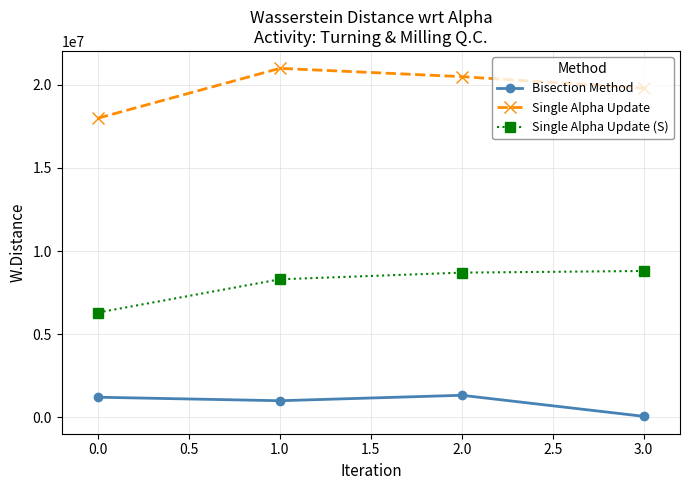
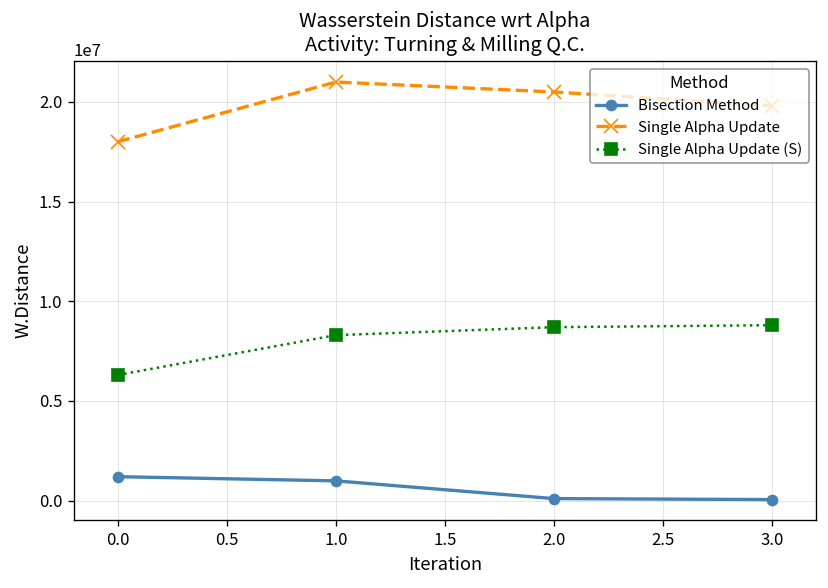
Bisection Method, 2.0: 1300000 -> 100000
